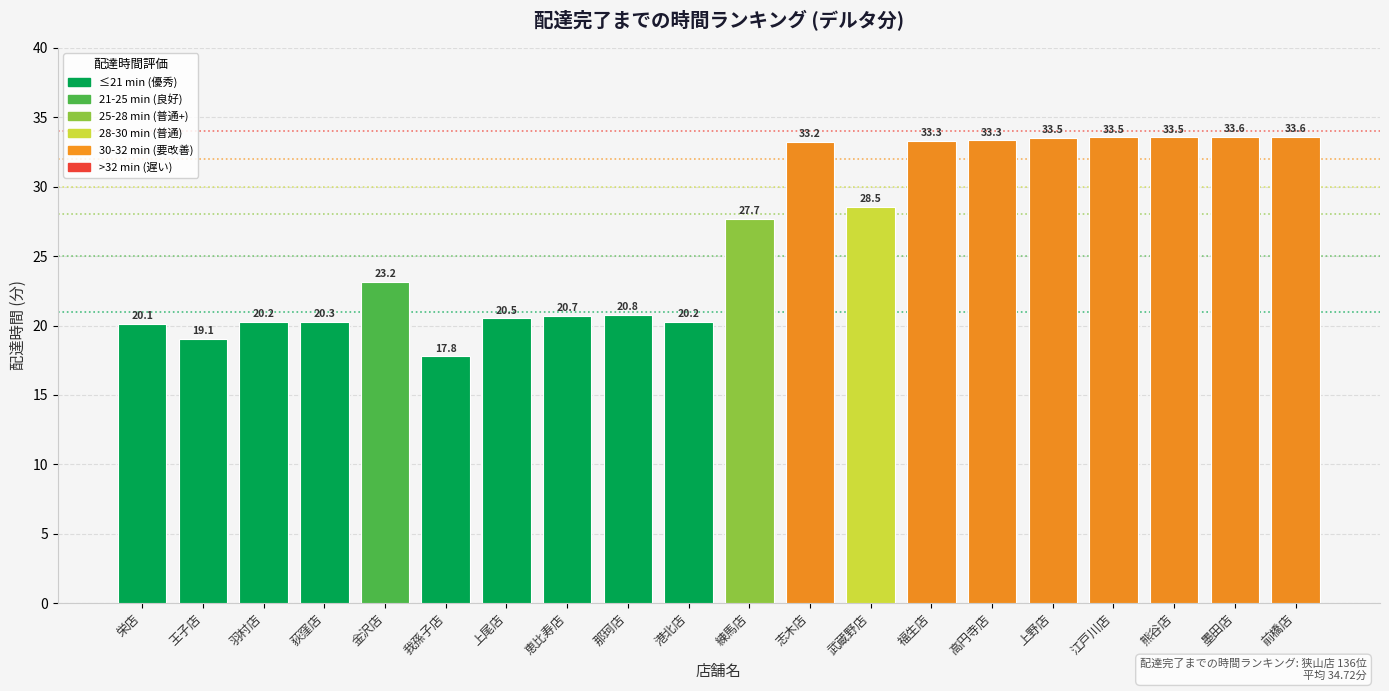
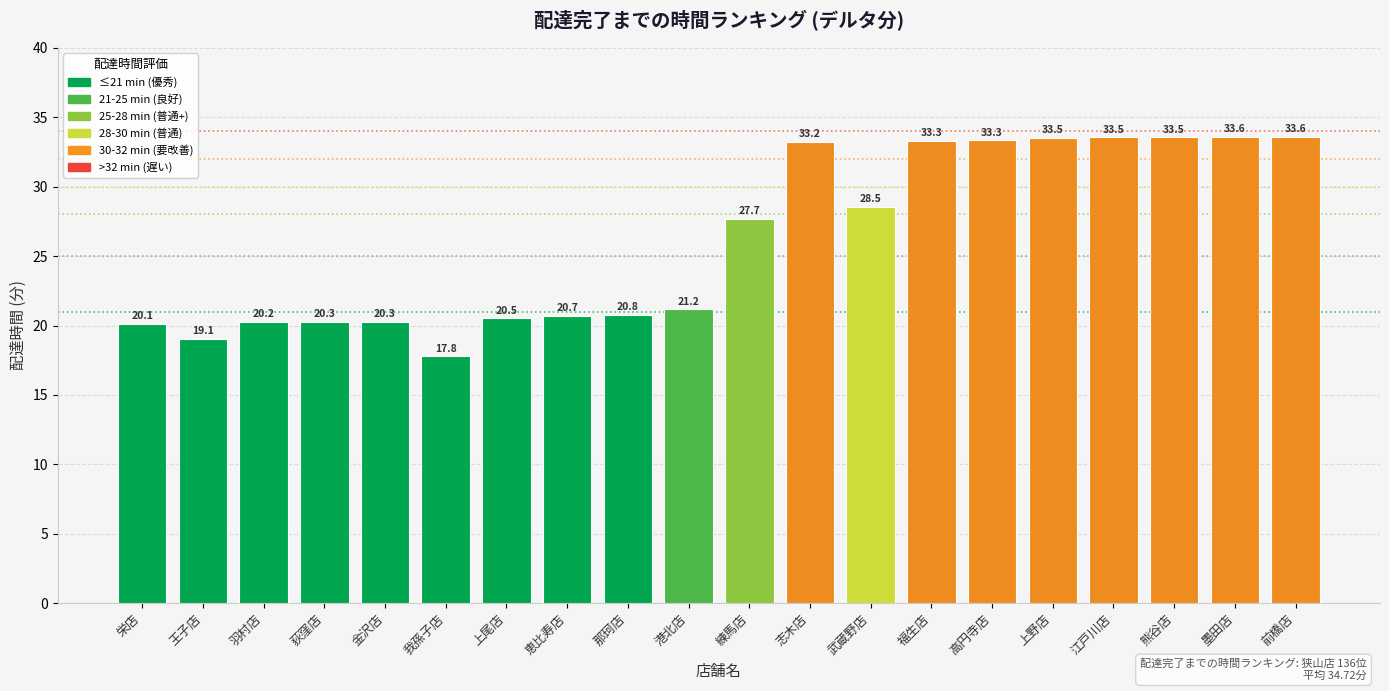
金沢店: 23.2 -> 20.3
港北店: 20.2 -> 21.2
